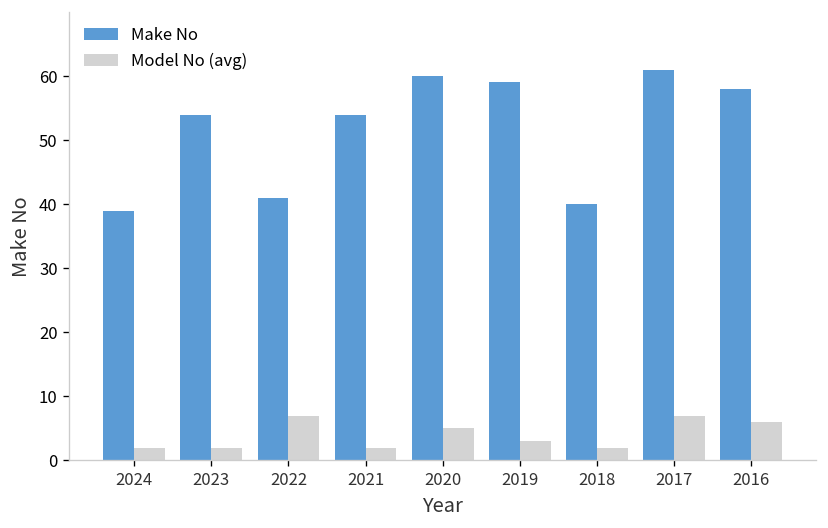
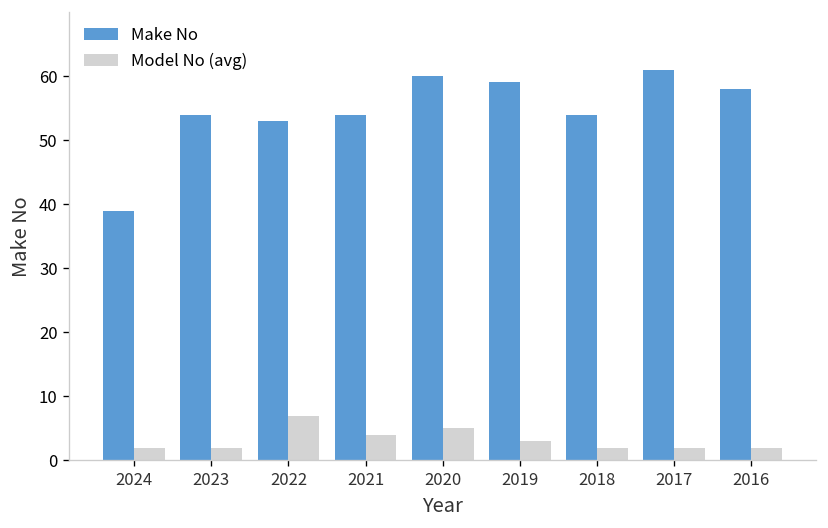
Make No, 2022: 41 -> 53
Model No (avg), 2021: 2 -> 4
Make No, 2018: 40 -> 54
Model No (avg), 2017: 7 -> 2
Model No (avg), 2016: 6 -> 2
